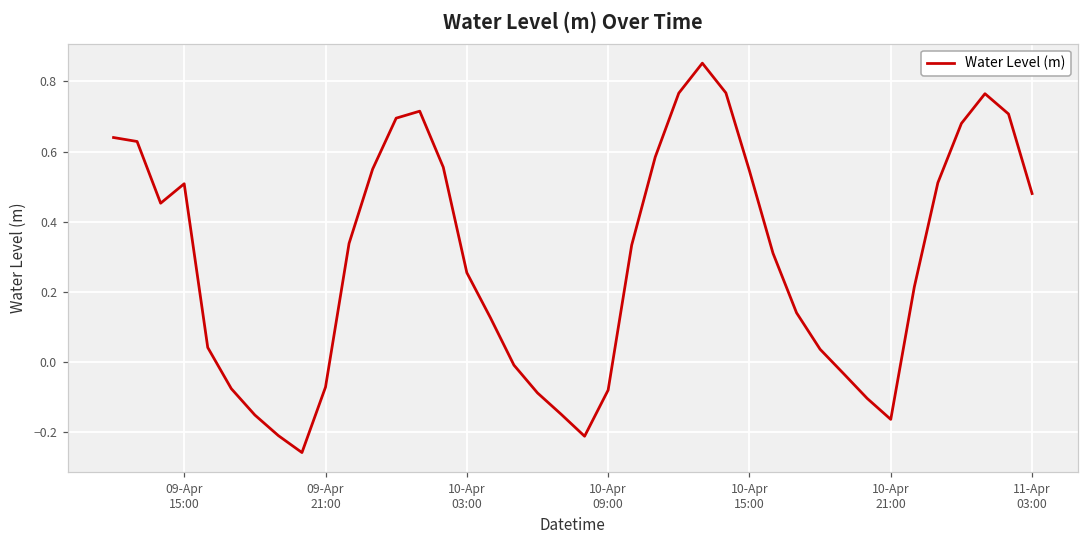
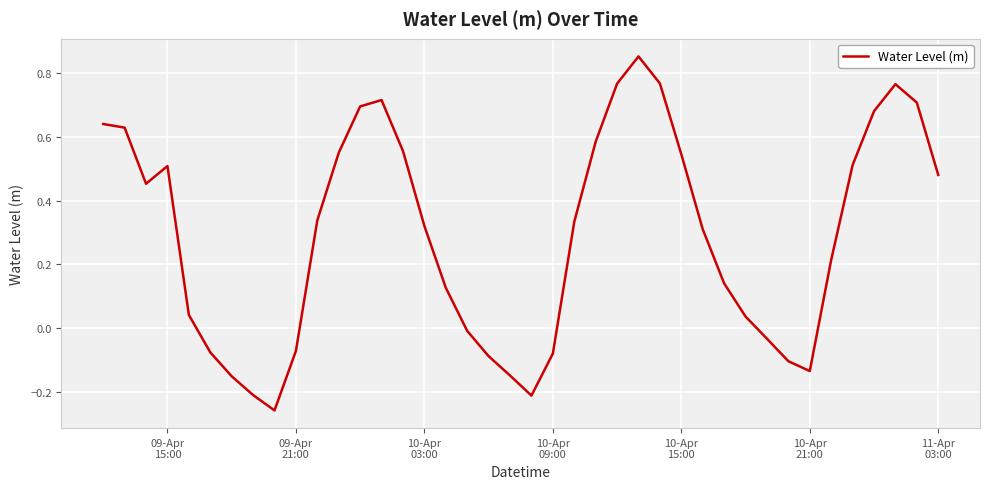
10-Apr 03:00: 0.25 -> 0.32
10-Apr 21:00: -0.16 -> -0.13
